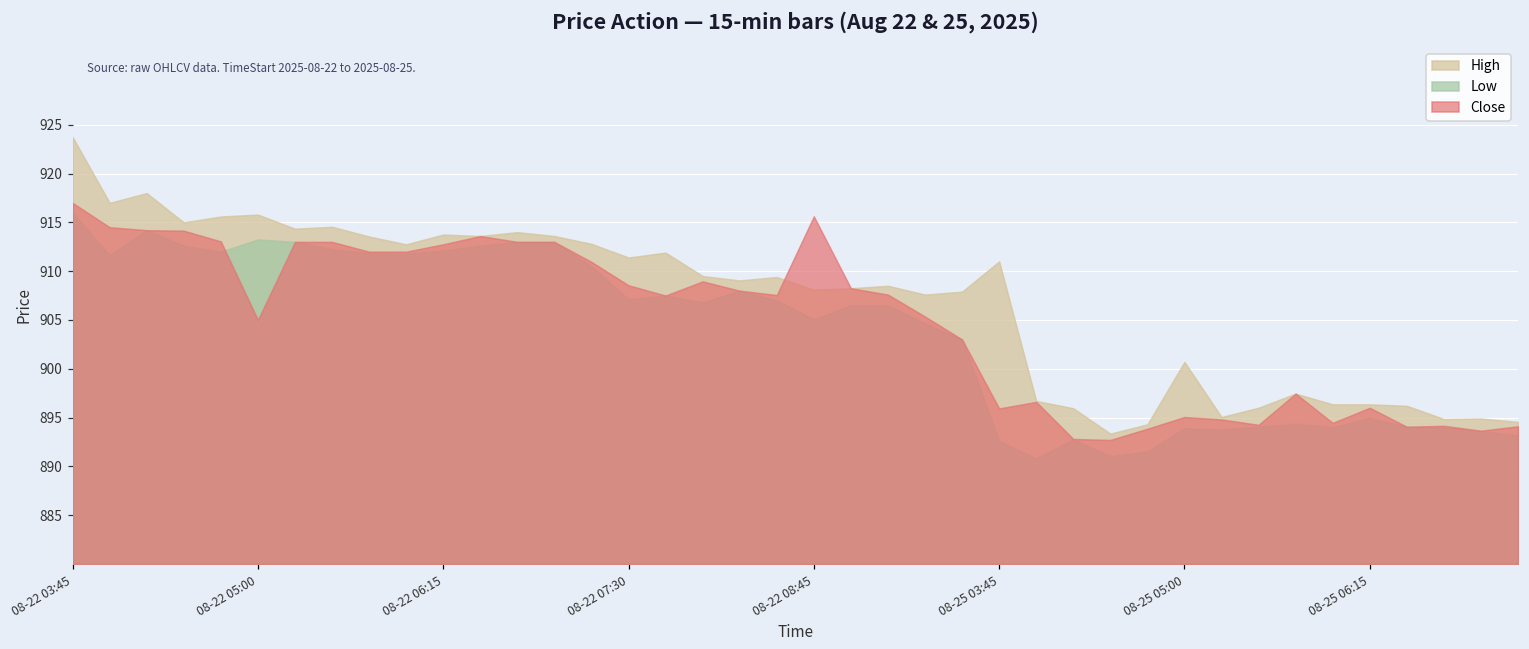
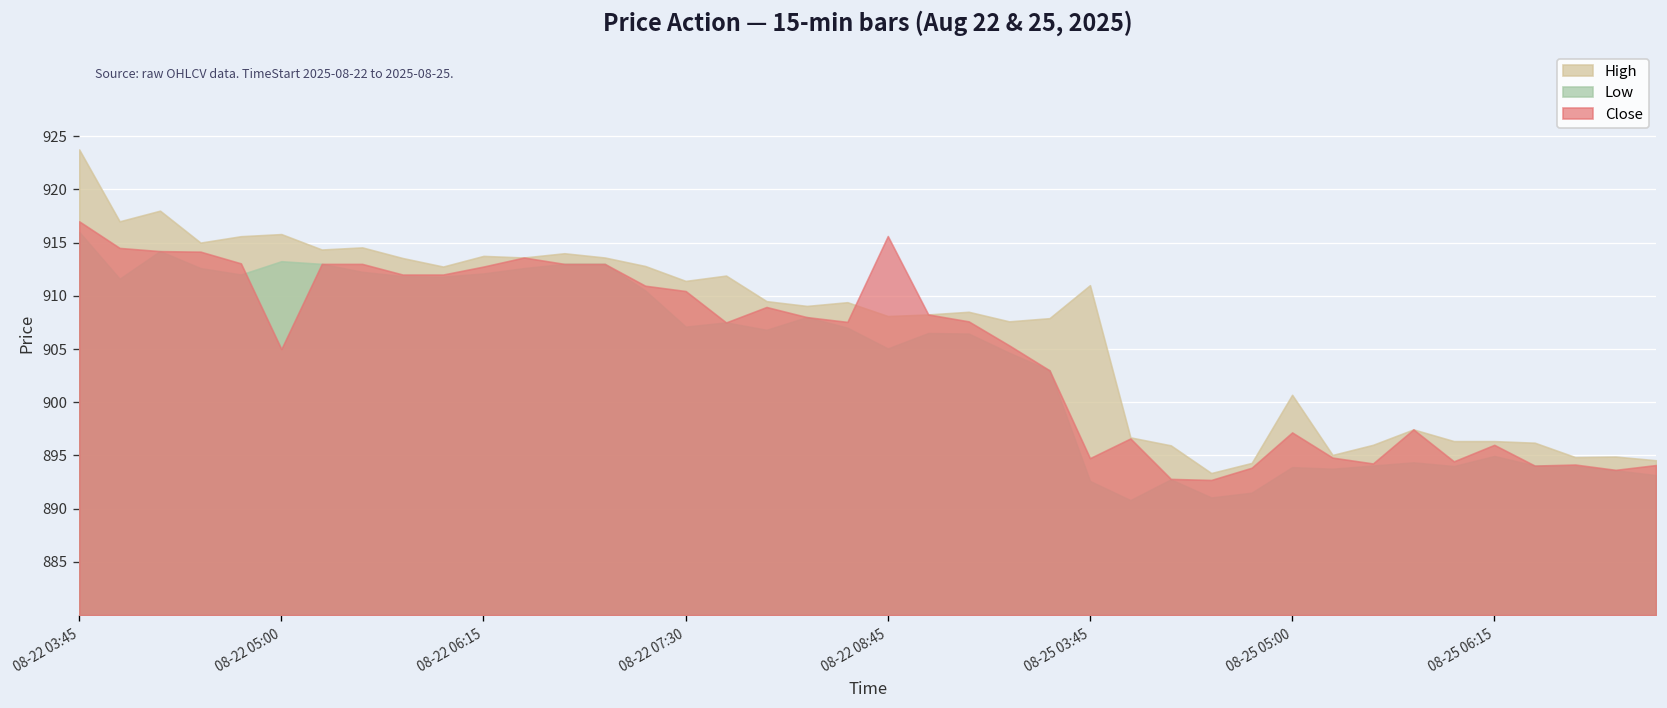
Close, 08-22 07:30: 909 -> 910
Close, 08-25 03:45: 896 -> 895
Close, 08-25 05:00: 895 -> 897
